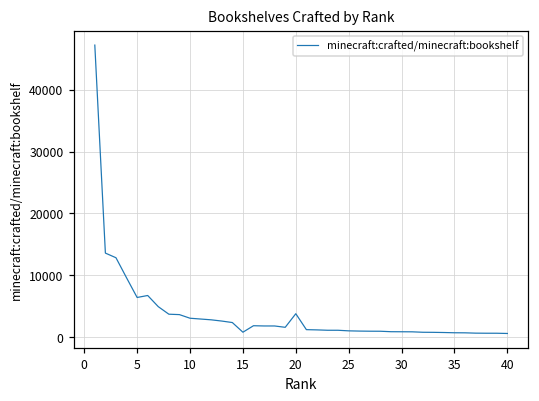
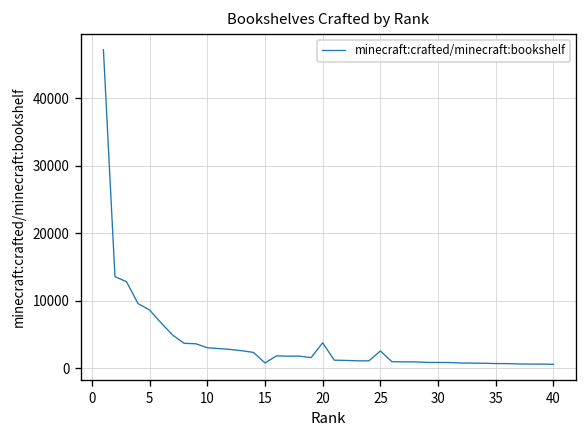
5: 6000 -> 9000
25: 1000 -> 3000
